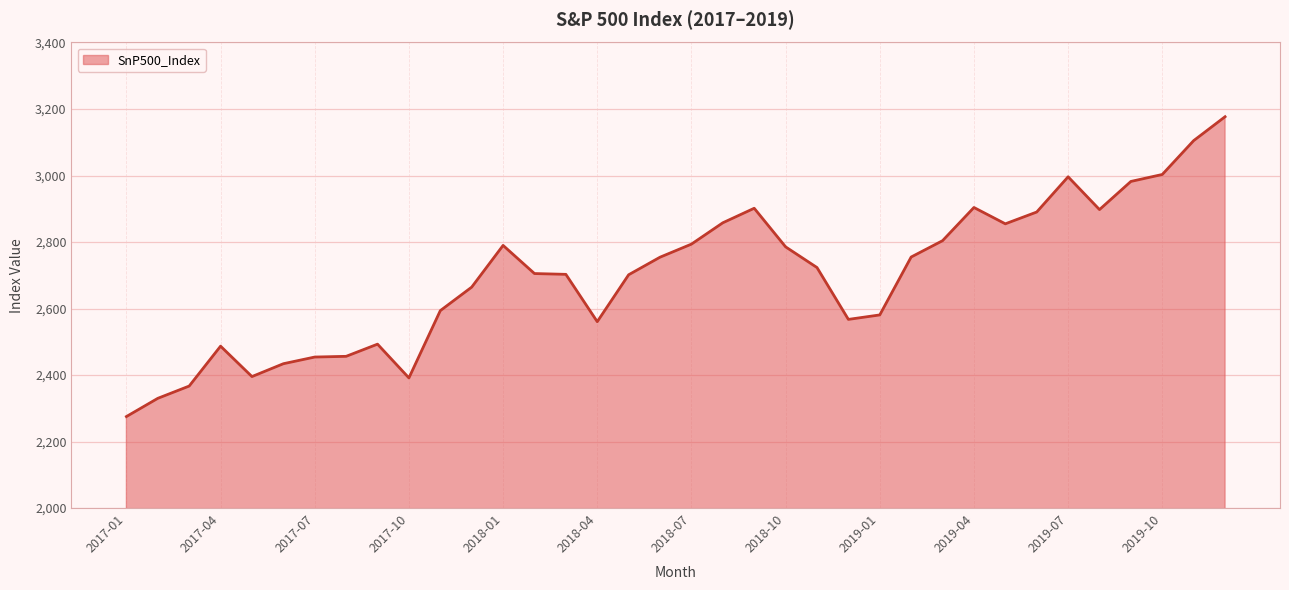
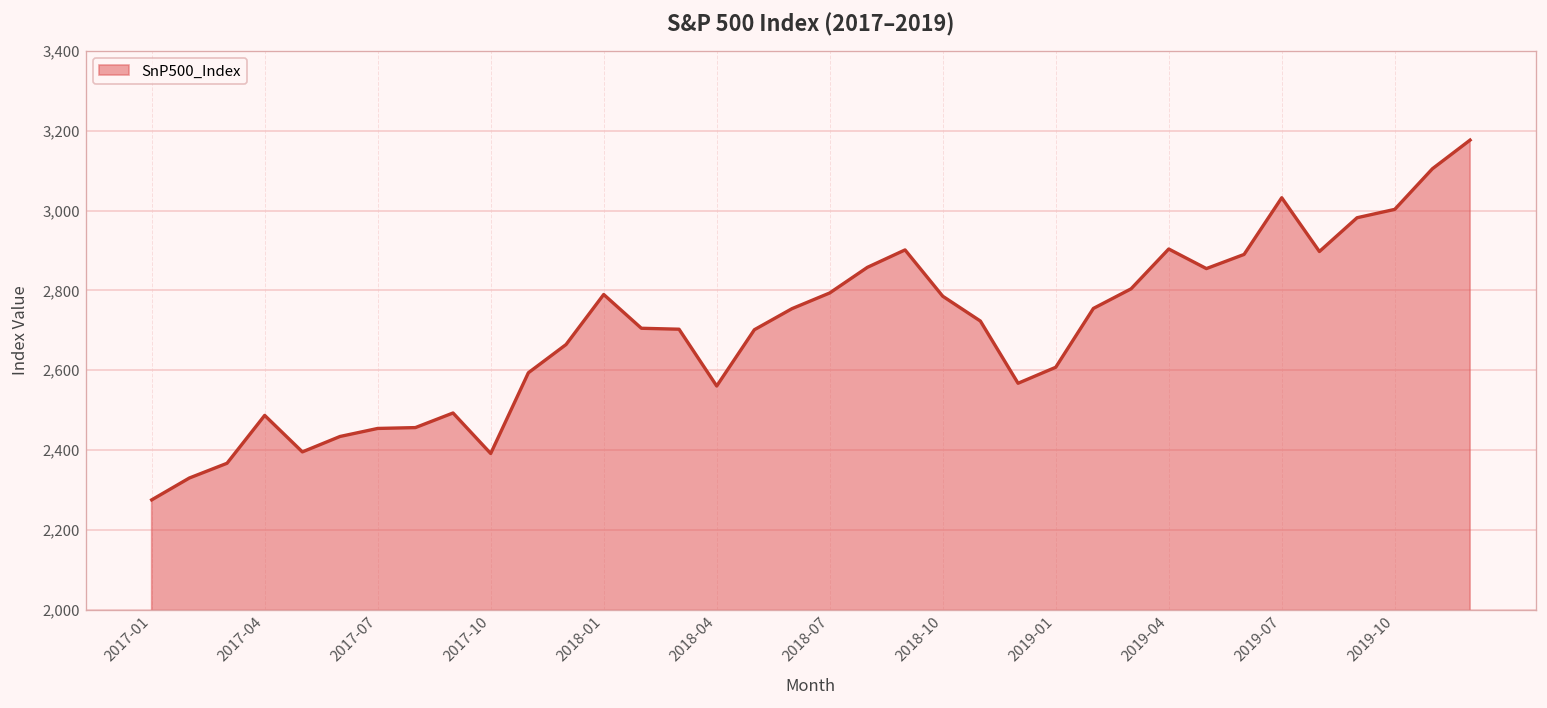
2019-01: 2,580 -> 2,610
2019-07: 3,000 -> 3,030
